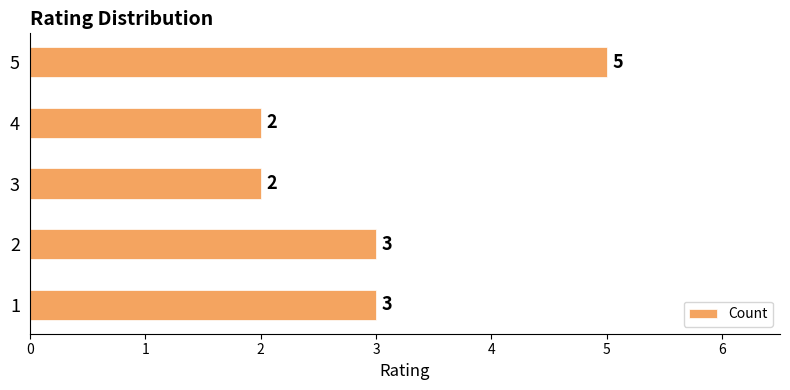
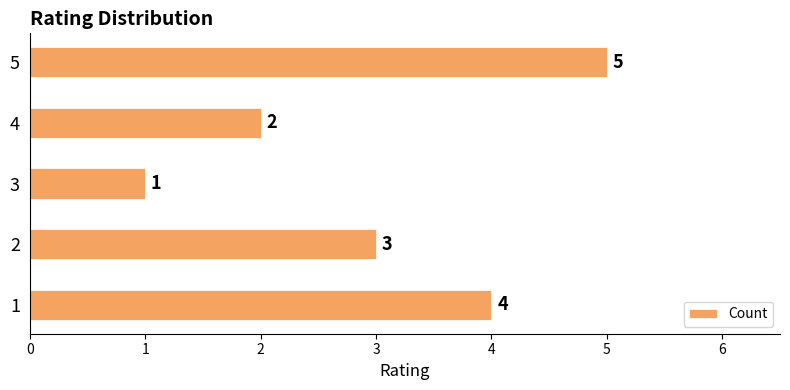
3: 2 -> 1
1: 3 -> 4
